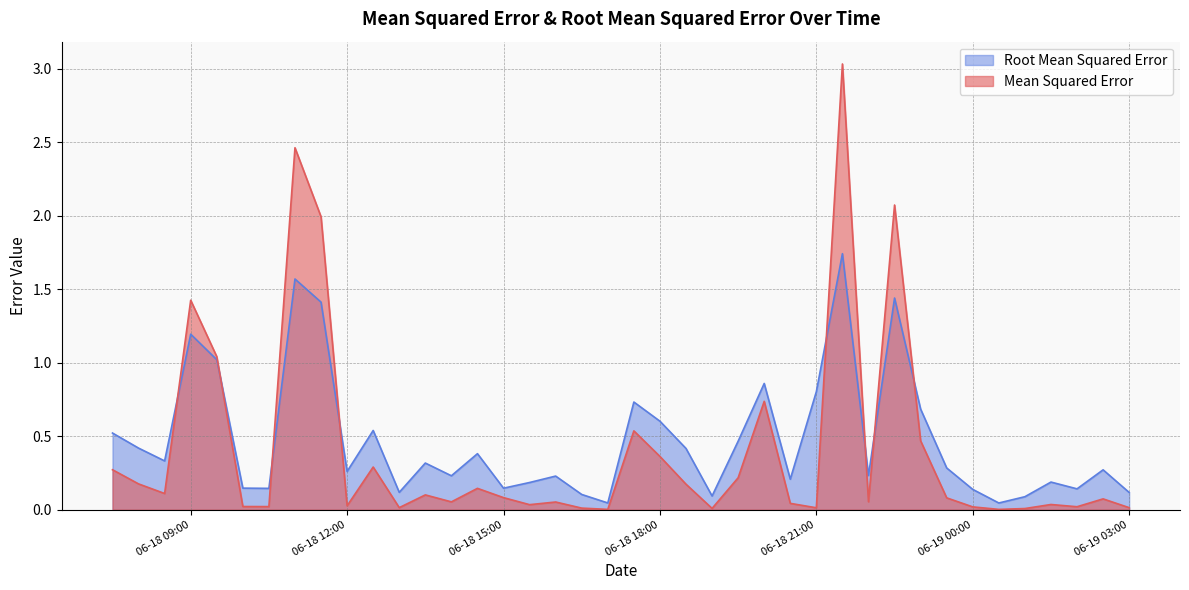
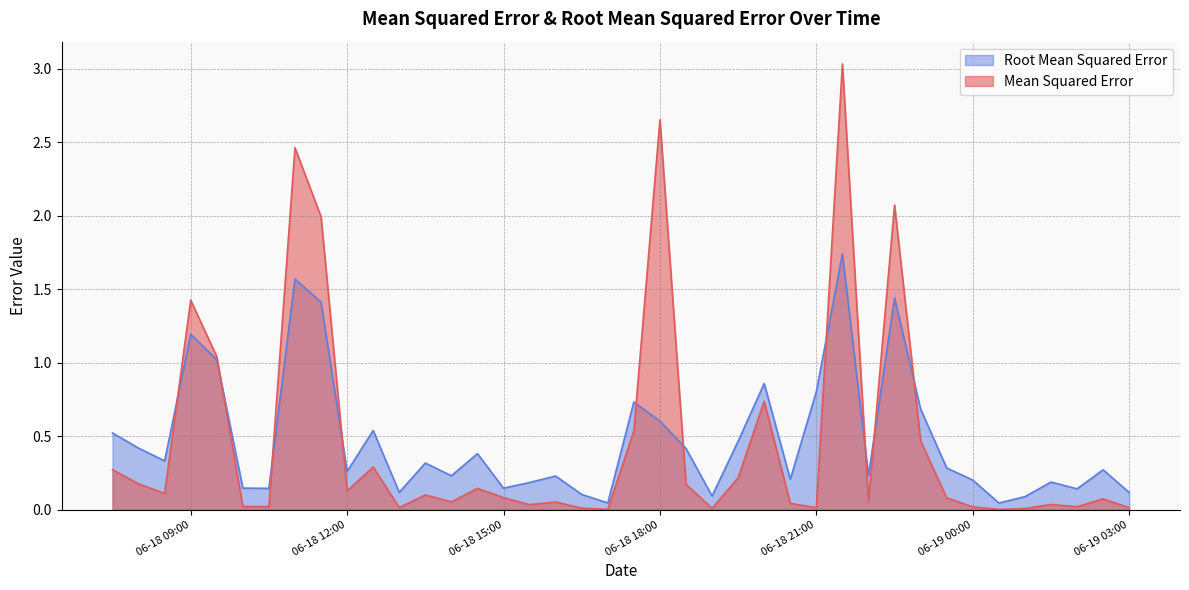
Mean Squared Error, 06-18 12:00: 0.03 -> 0.13
Mean Squared Error, 06-18 18:00: 0.36 -> 2.65
Root Mean Squared Error, 06-19 00:00: 0.14 -> 0.20
